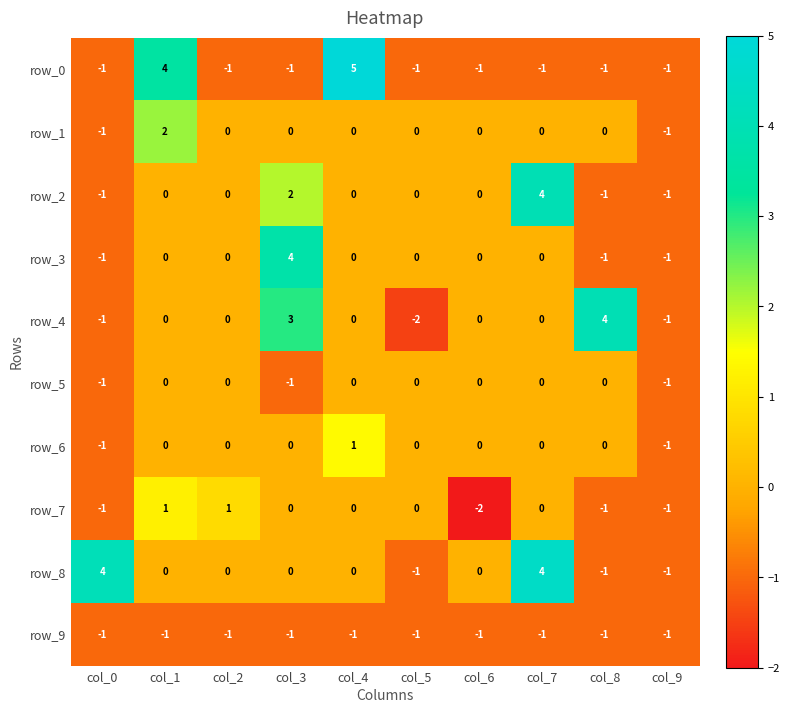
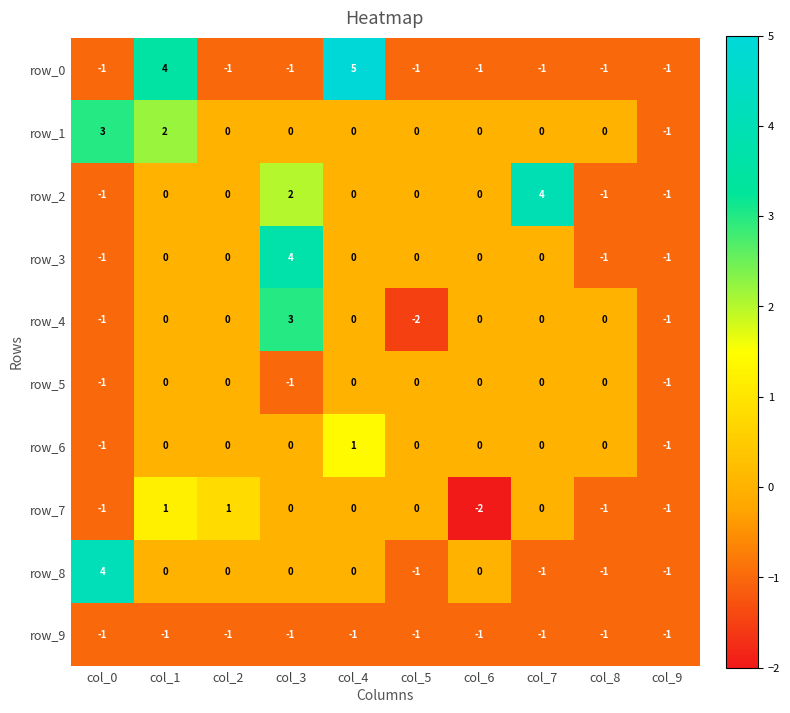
row_1, col_0: -1 -> 3
row_4, col_8: 4 -> 0
row_8, col_7: 4 -> -1
